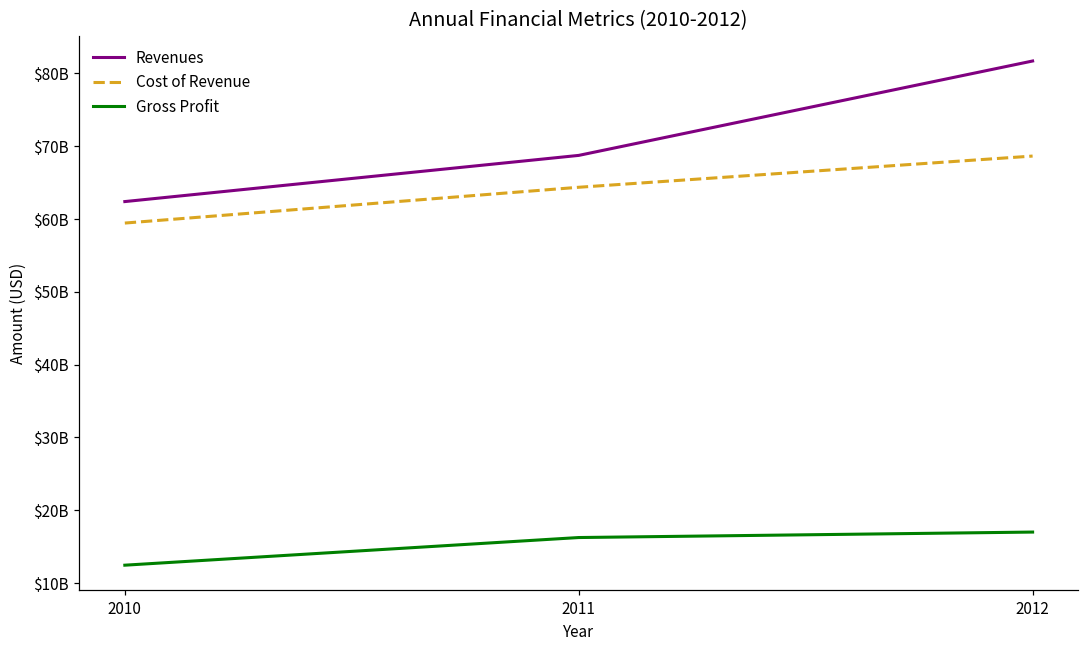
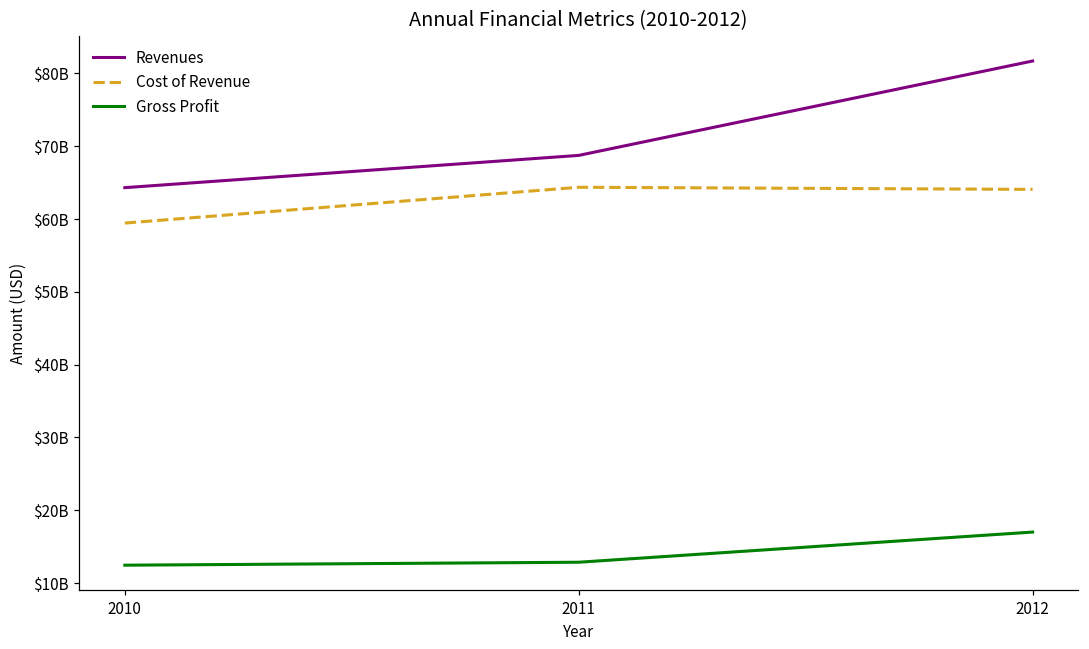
Revenues, 2010: $62000000000 -> $64000000000
Gross Profit, 2011: $16000000000 -> $13000000000
Cost of Revenue, 2012: $69000000000 -> $64000000000
